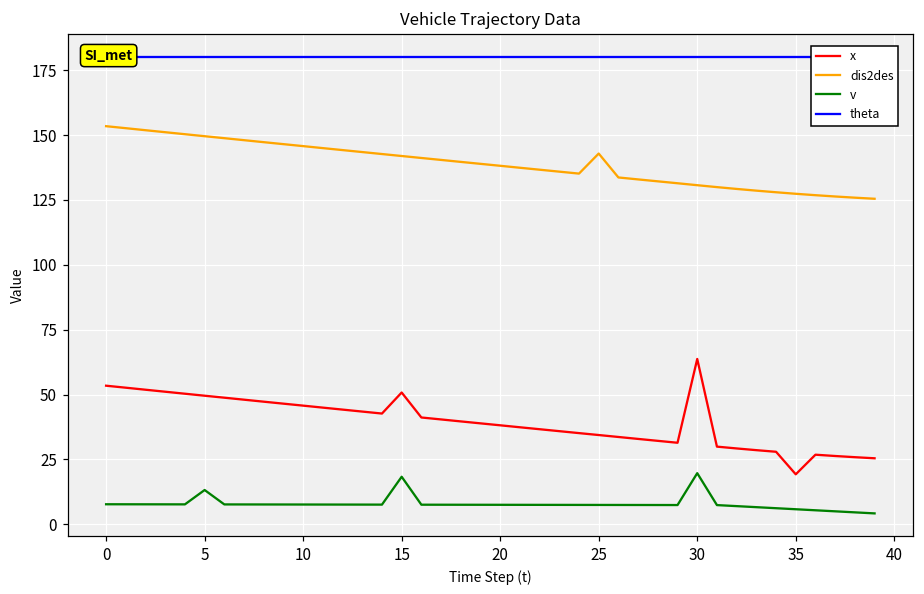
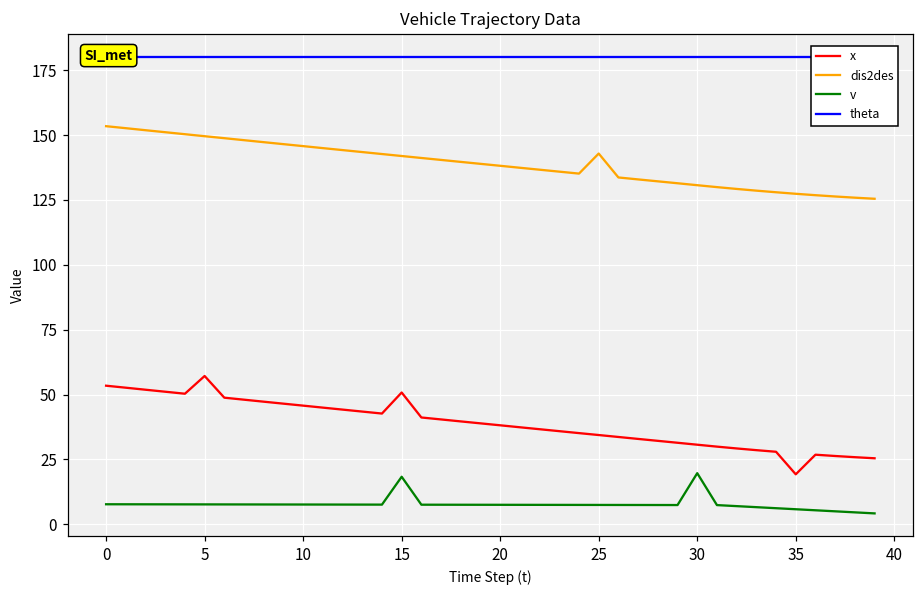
x, 5: 50 -> 57
v, 5: 13 -> 8
x, 30: 64 -> 31
